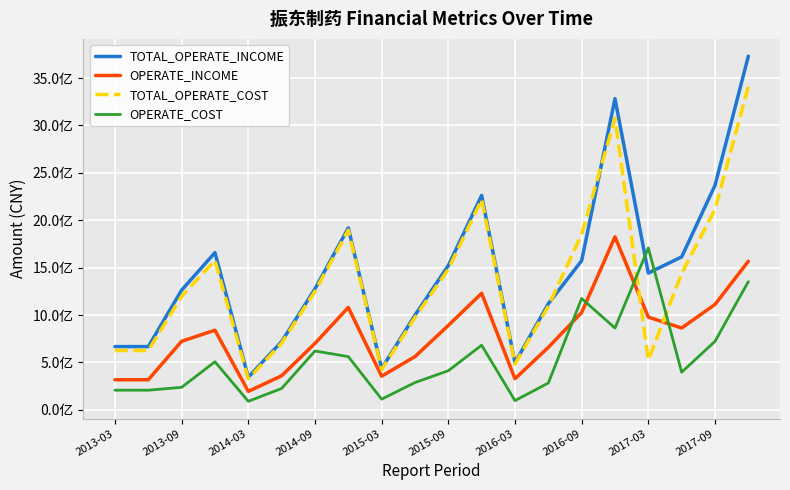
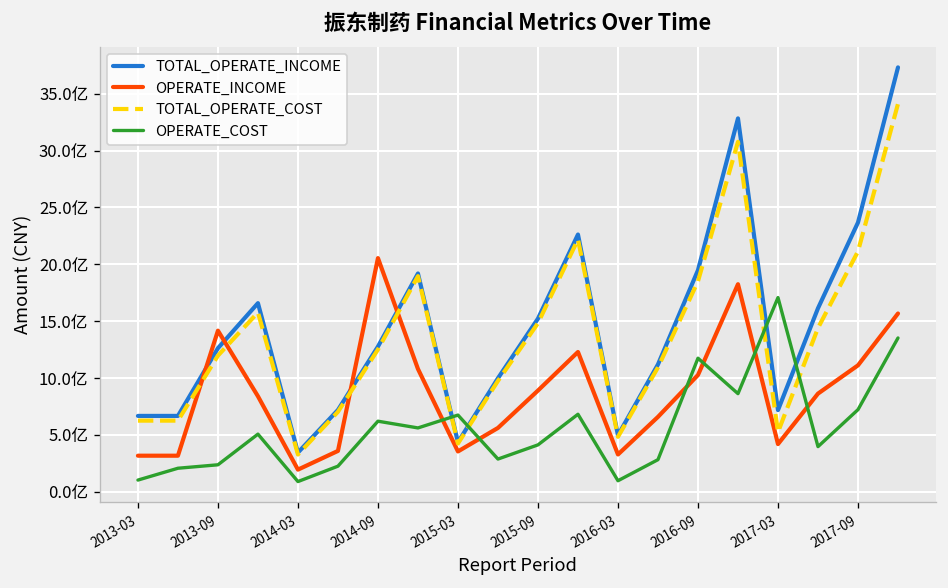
OPERATE_COST, 2013-03: 2亿 -> 1亿
OPERATE_INCOME, 2013-09: 7亿 -> 14亿
OPERATE_INCOME, 2014-09: 7亿 -> 21亿
OPERATE_COST, 2015-03: 1亿 -> 7亿
TOTAL_OPERATE_INCOME, 2016-09: 16亿 -> 19亿
TOTAL_OPERATE_INCOME, 2017-03: 14亿 -> 7亿
OPERATE_INCOME, 2017-03: 10亿 -> 4亿
